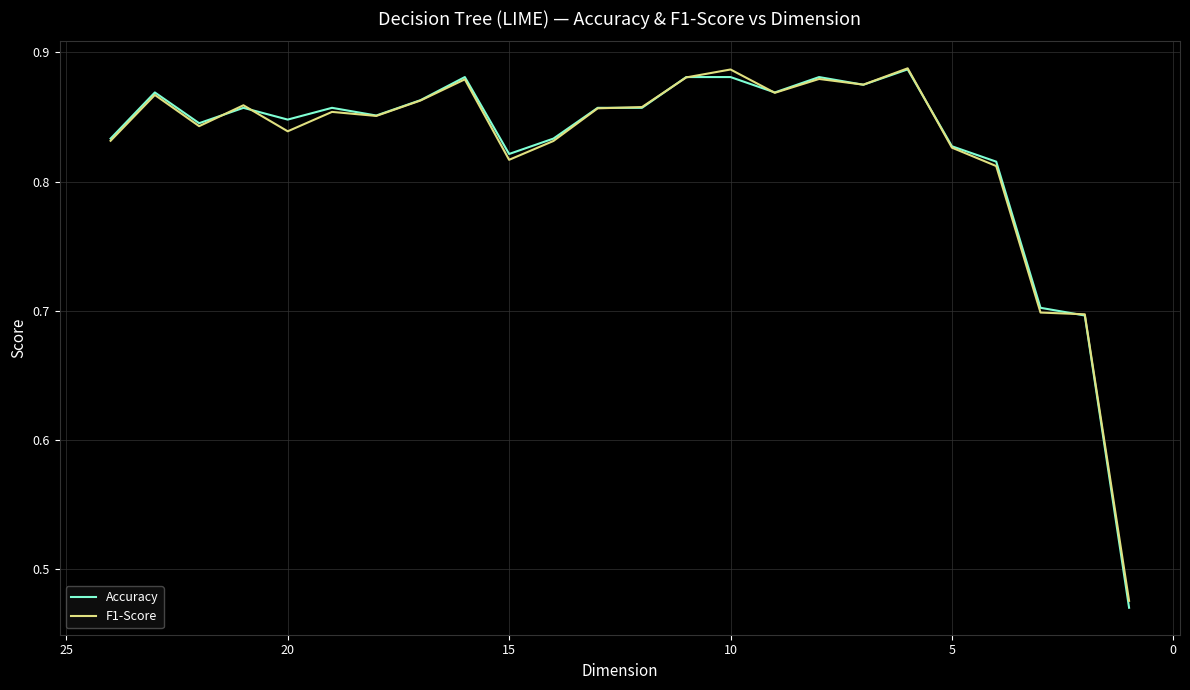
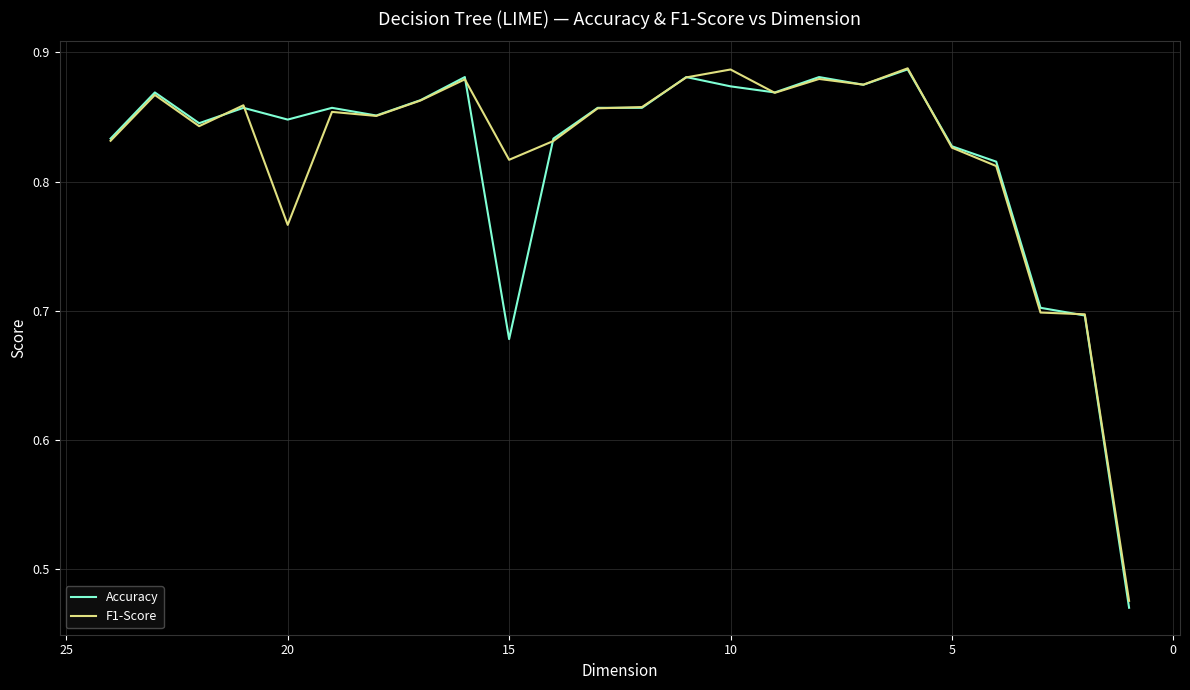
F1-Score, 20: 0.839 -> 0.767
Accuracy, 15: 0.821 -> 0.678
Accuracy, 10: 0.881 -> 0.874
